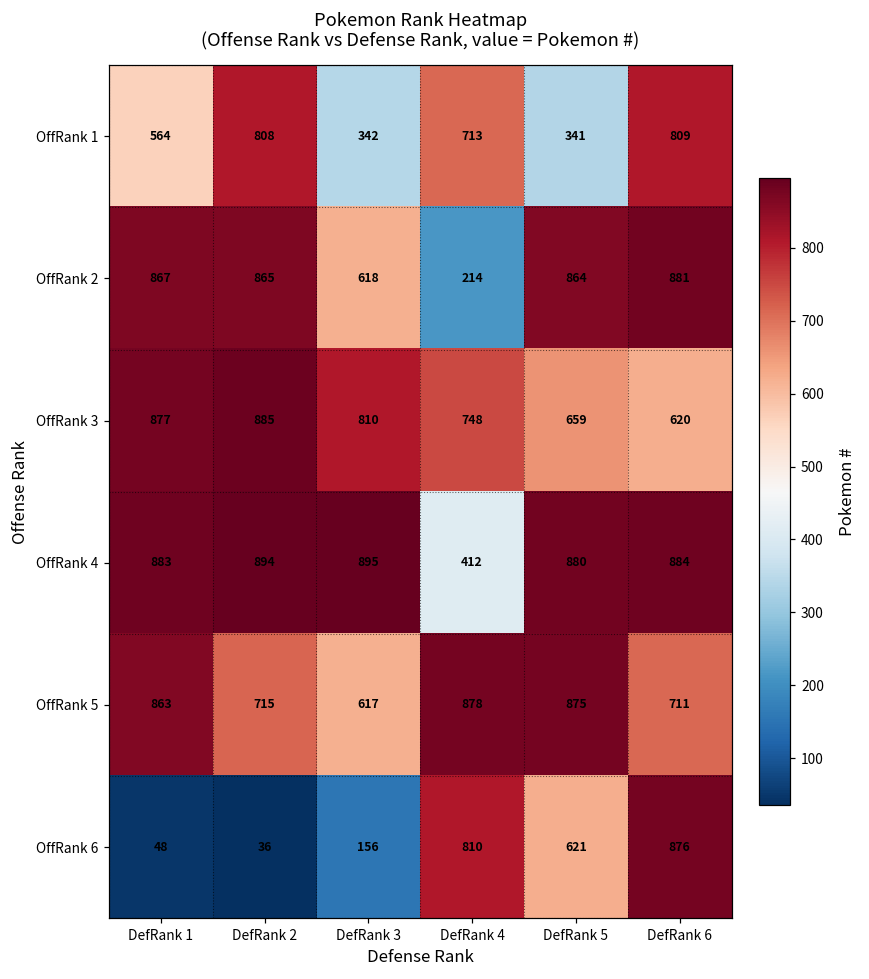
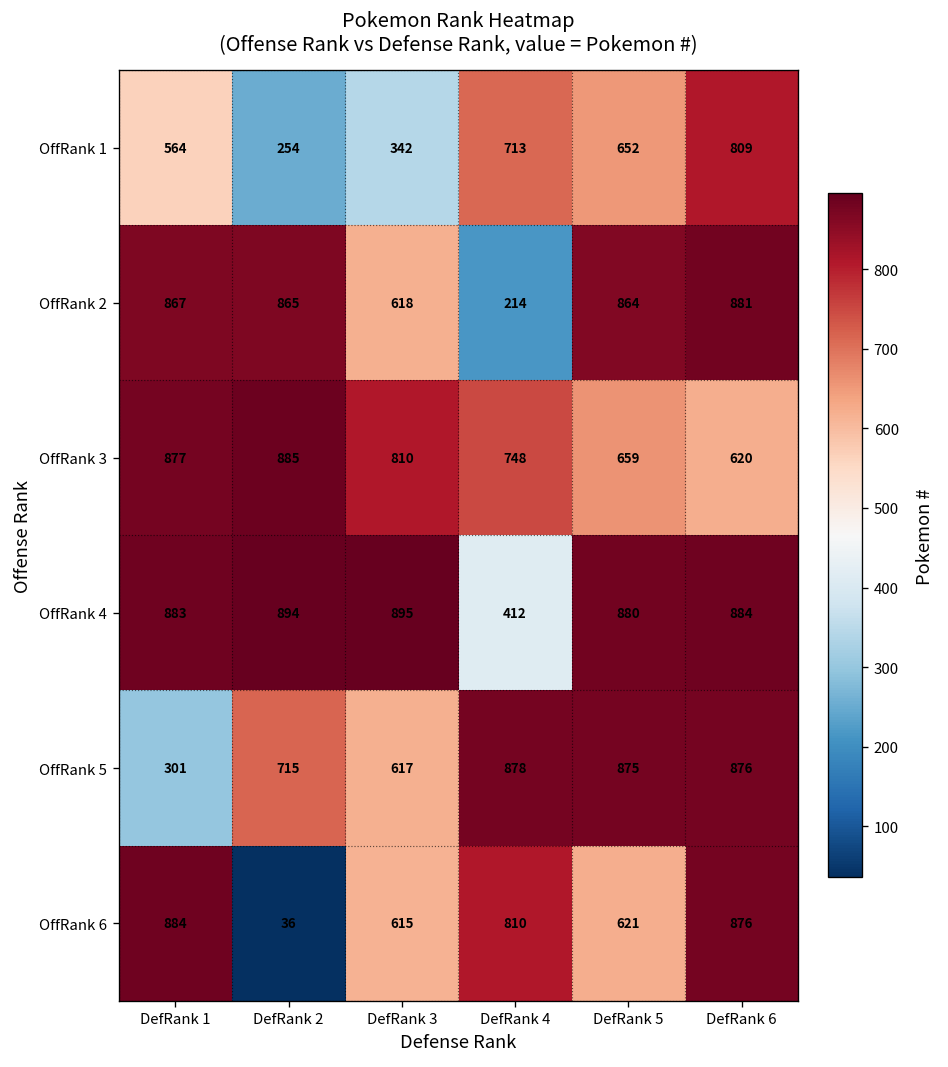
OffRank 1, DefRank 2: 808 -> 254
OffRank 1, DefRank 5: 341 -> 652
OffRank 5, DefRank 1: 863 -> 301
OffRank 5, DefRank 6: 711 -> 876
OffRank 6, DefRank 1: 48 -> 884
OffRank 6, DefRank 3: 156 -> 615
